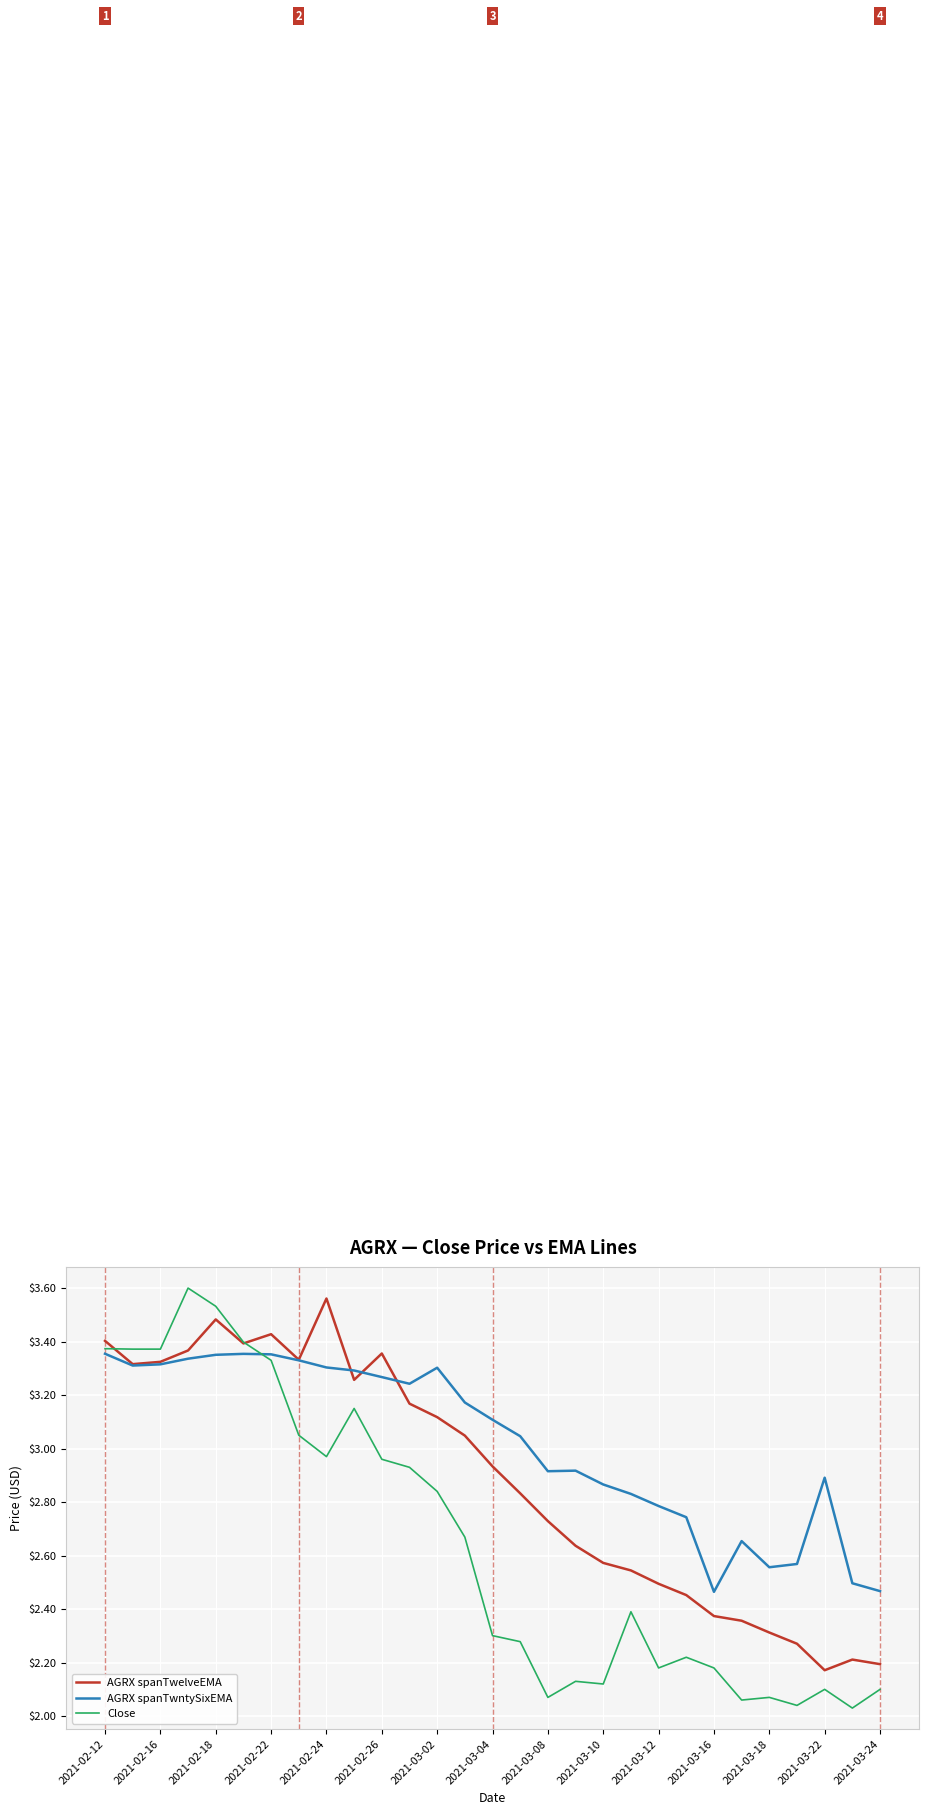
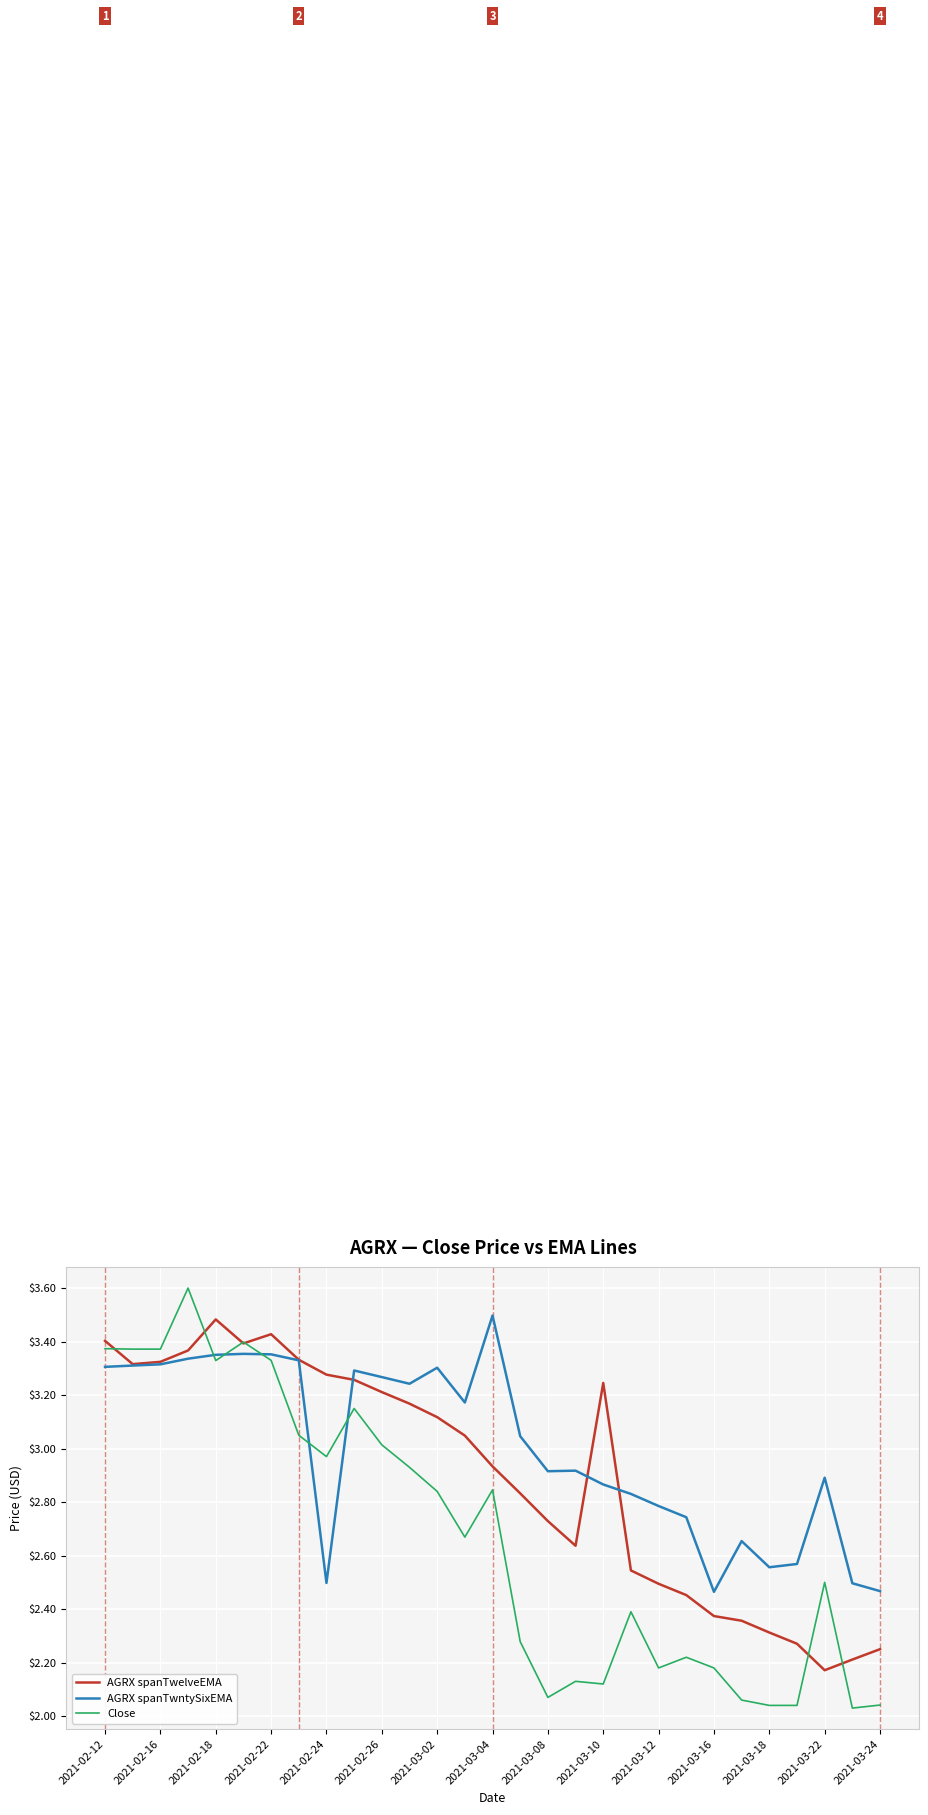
AGRX spanTwntySixEMA, 2021-02-12: $3.35 -> $3.31
Close, 2021-02-18: $3.53 -> $3.33
AGRX spanTwelveEMA, 2021-02-24: $3.56 -> $3.28
AGRX spanTwntySixEMA, 2021-02-24: $3.30 -> $2.50
AGRX spanTwelveEMA, 2021-02-26: $3.36 -> $3.21
Close, 2021-02-26: $2.96 -> $3.01
AGRX spanTwntySixEMA, 2021-03-04: $3.11 -> $3.50
Close, 2021-03-04: $2.30 -> $2.85
AGRX spanTwelveEMA, 2021-03-10: $2.57 -> $3.25
Close, 2021-03-18: $2.07 -> $2.04
Close, 2021-03-22: $2.1 -> $2.5
AGRX spanTwelveEMA, 2021-03-24: $2.19 -> $2.25
Close, 2021-03-24: $2.10 -> $2.04
